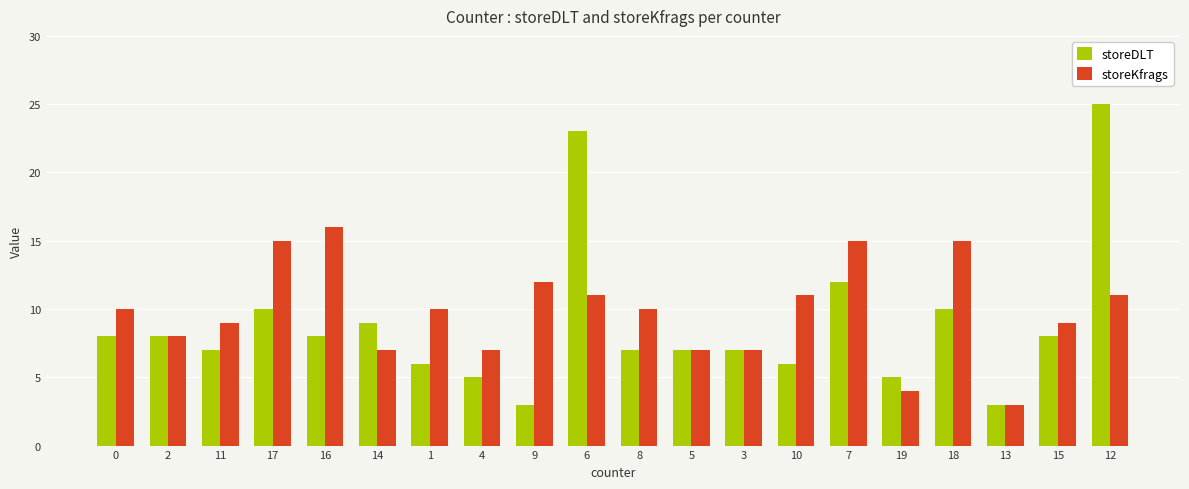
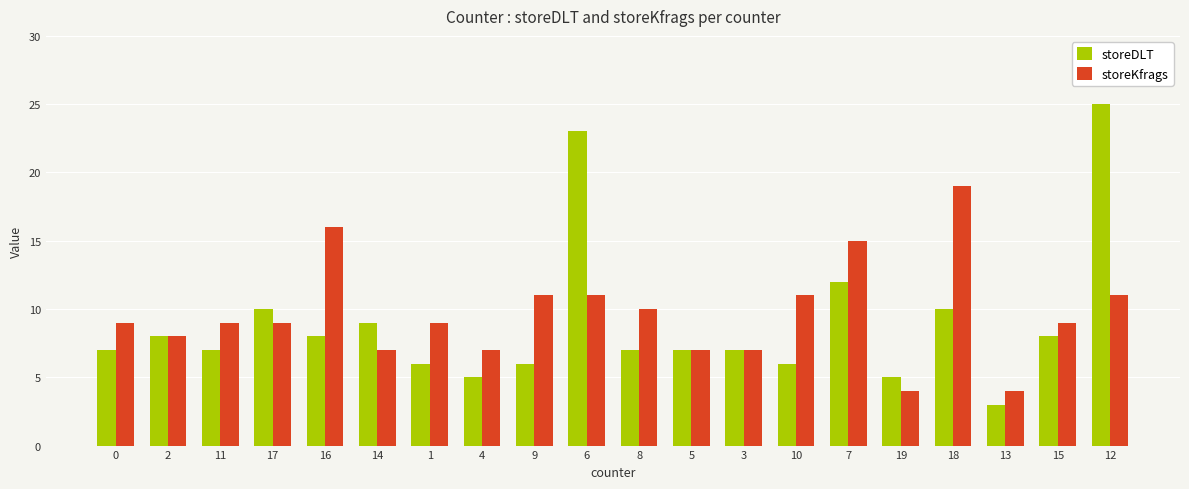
storeDLT, 0: 8 -> 7
storeKfrags, 0: 10 -> 9
storeKfrags, 17: 15 -> 9
storeKfrags, 1: 10 -> 9
storeDLT, 9: 3 -> 6
storeKfrags, 9: 12 -> 11
storeKfrags, 18: 15 -> 19
storeKfrags, 13: 3 -> 4
